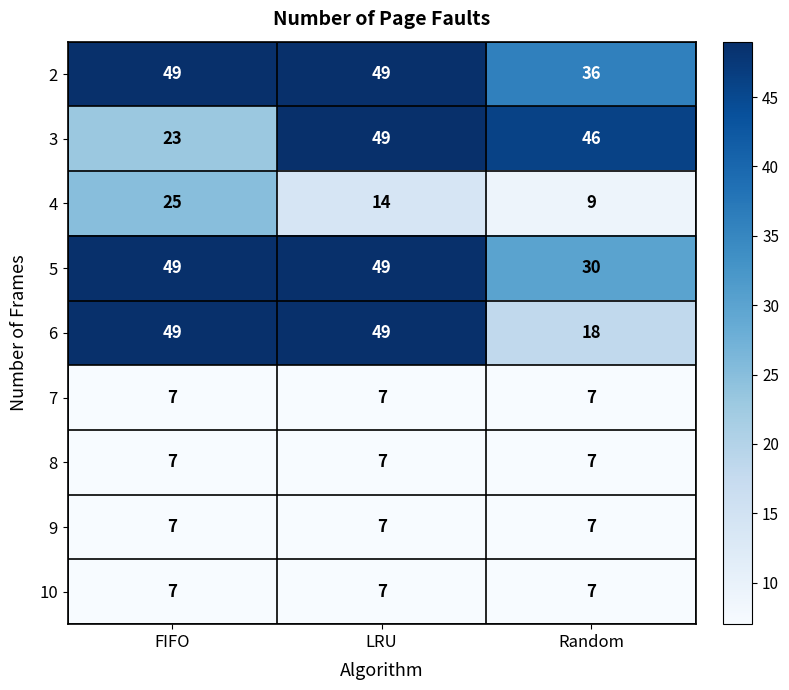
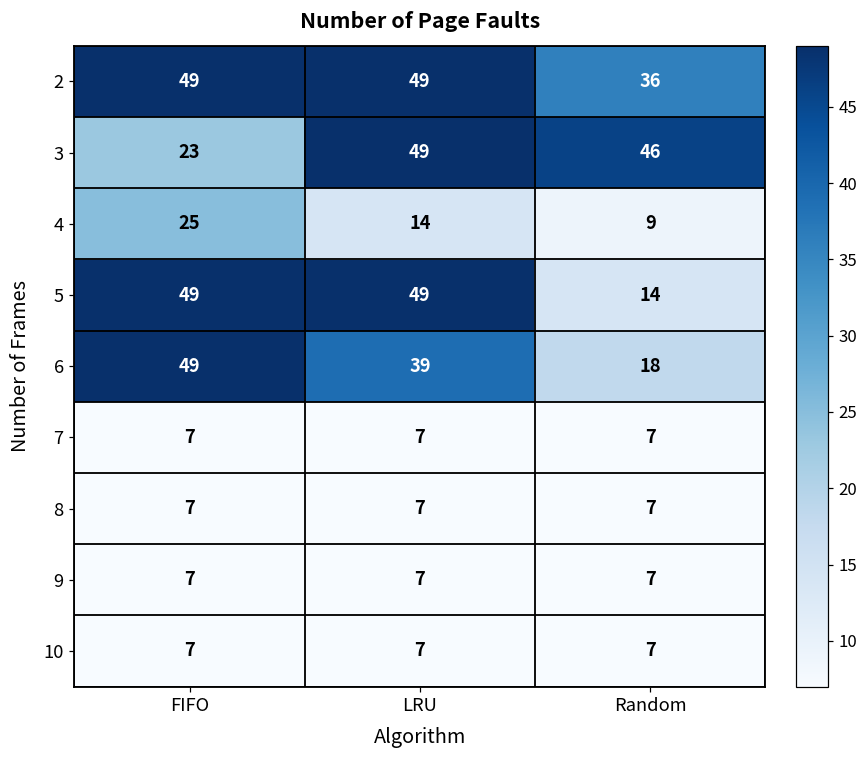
5, Random: 30 -> 14
6, LRU: 49 -> 39
